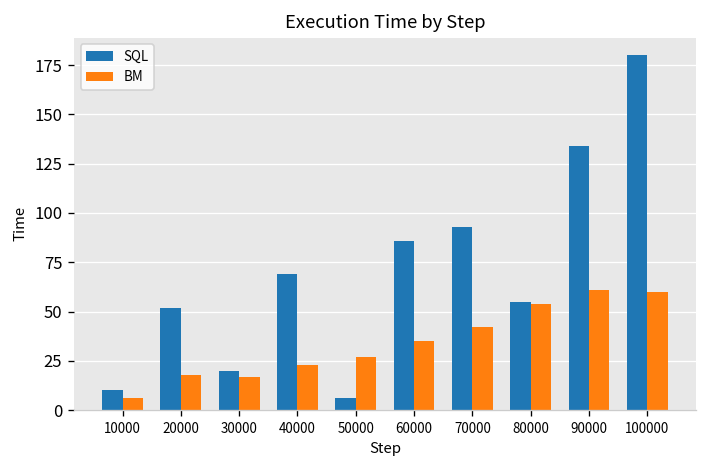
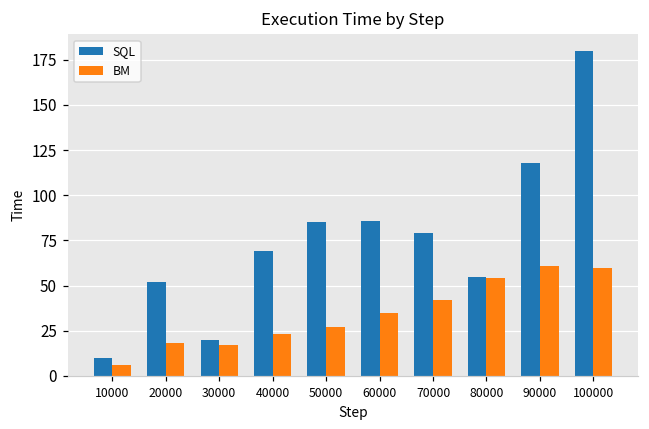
SQL, 50000: 6 -> 85
SQL, 70000: 93 -> 79
SQL, 90000: 134 -> 118
